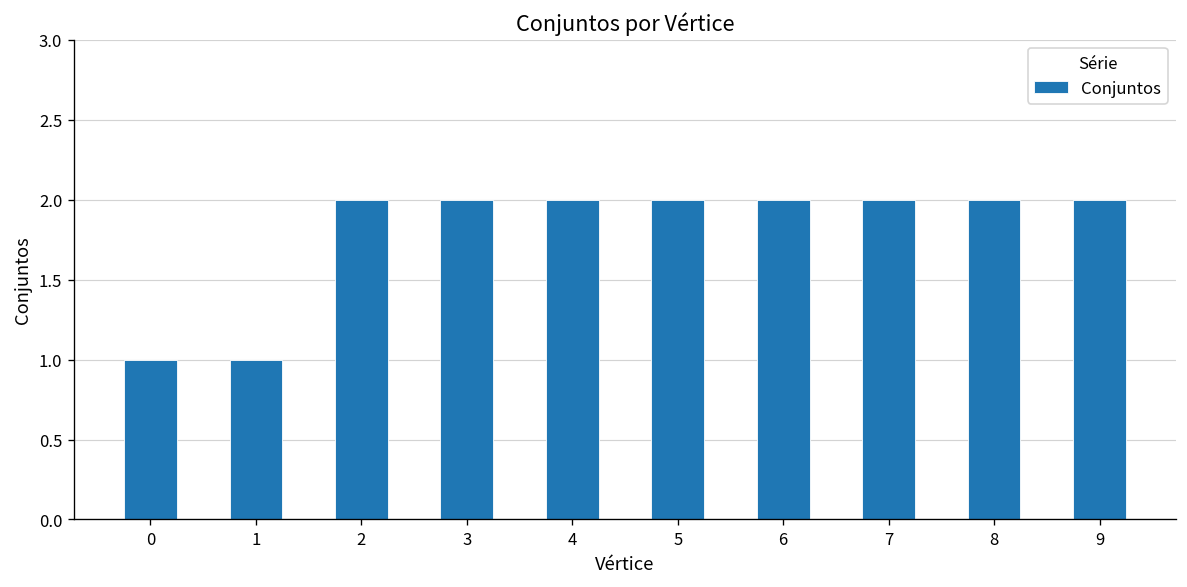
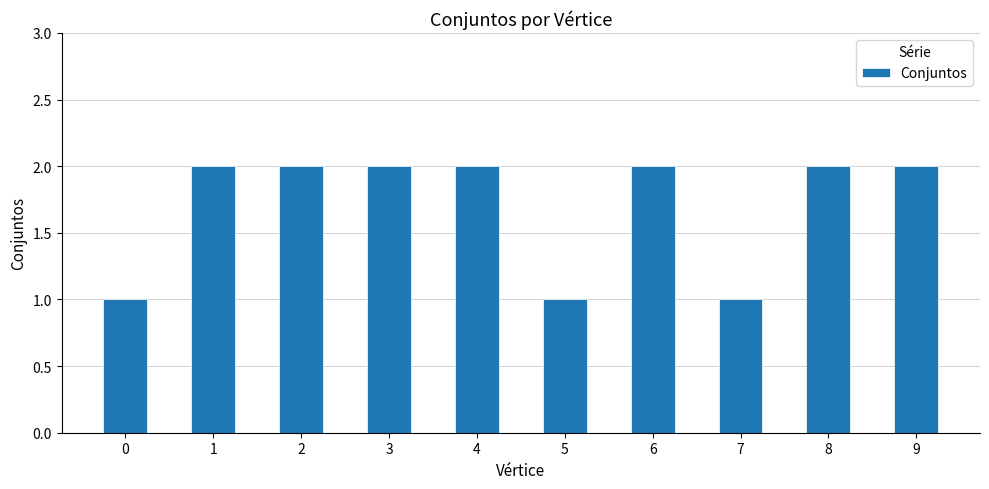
1: 1 -> 2
5: 2 -> 1
7: 2 -> 1
